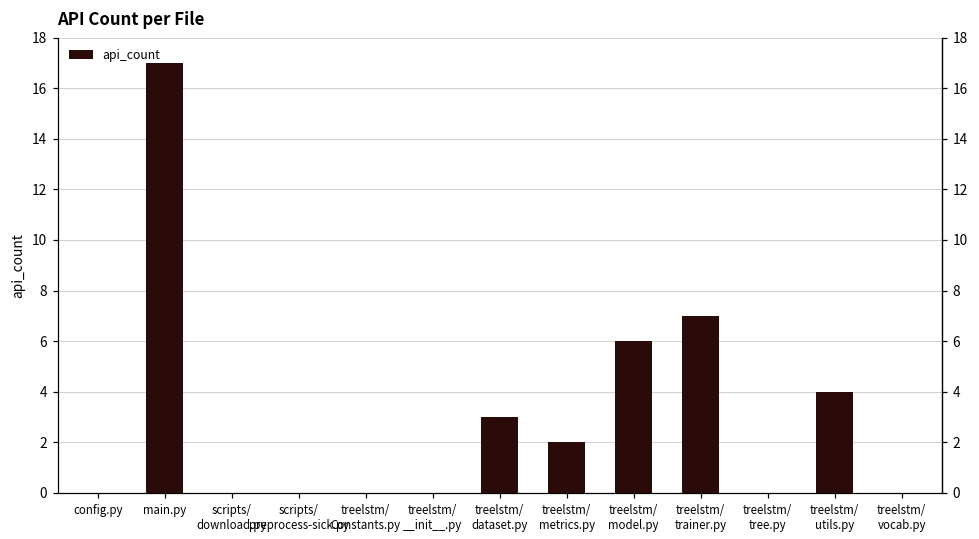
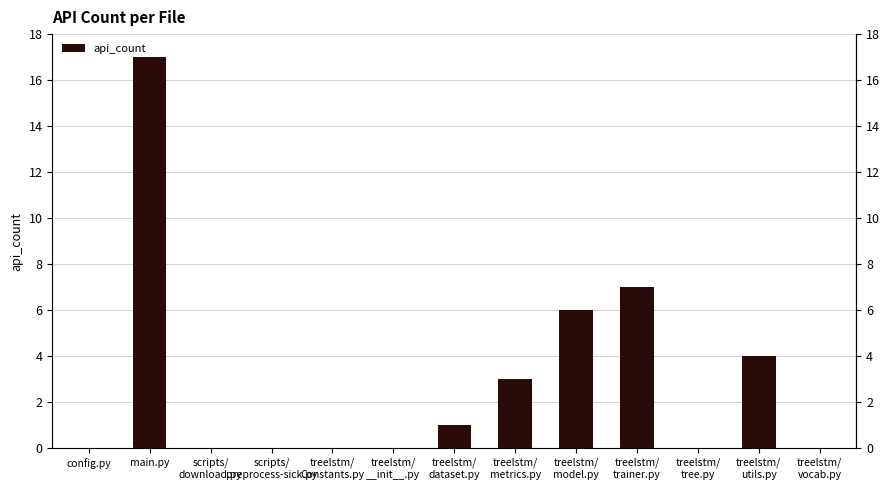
treelstm/ dataset.py: 3 -> 1
treelstm/ metrics.py: 2 -> 3
